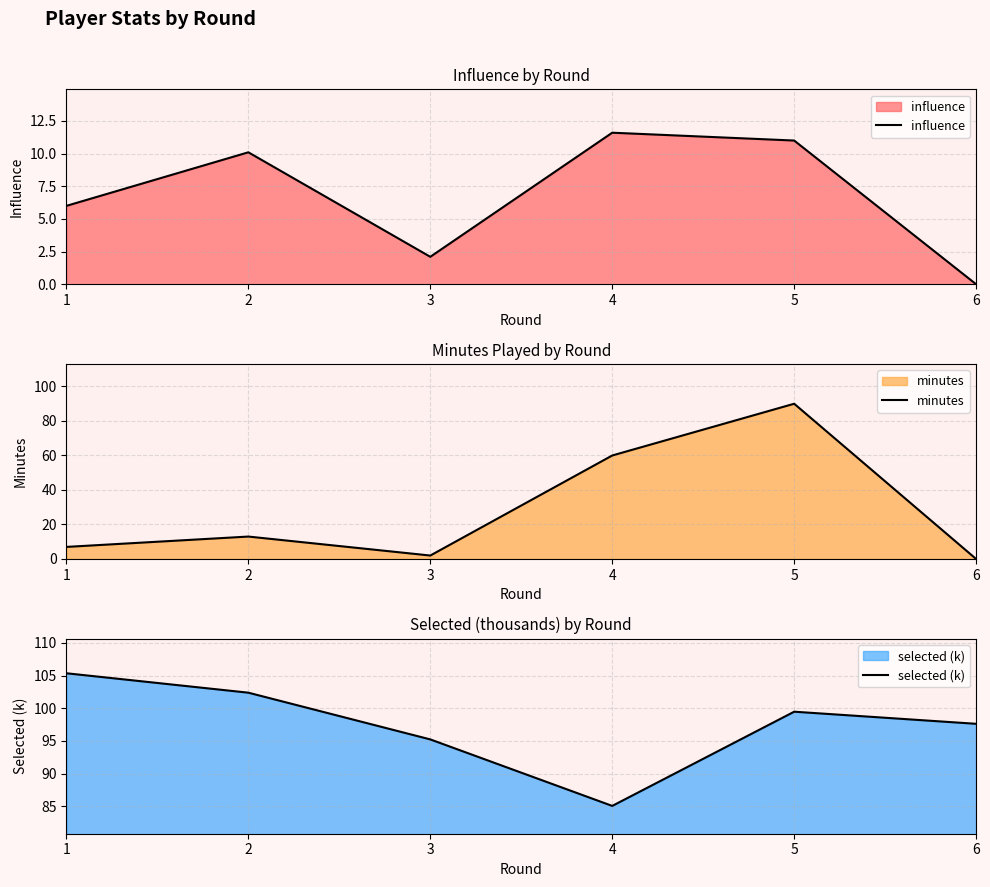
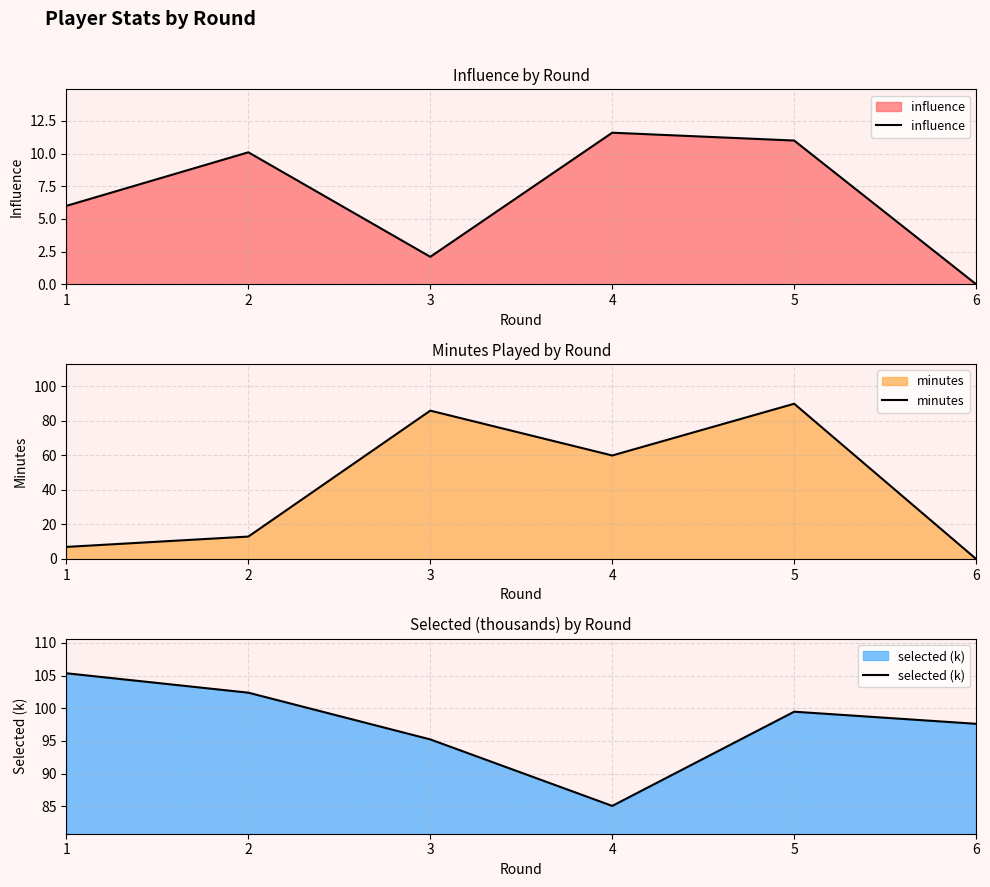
Minutes Played by Round, 3: 2 -> 86
